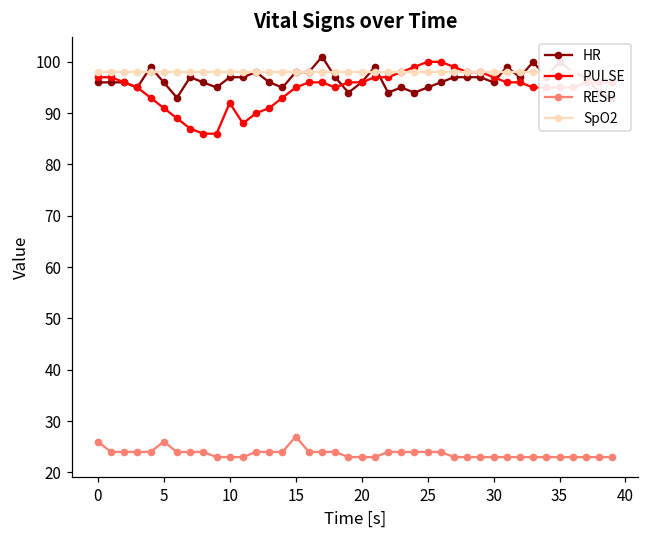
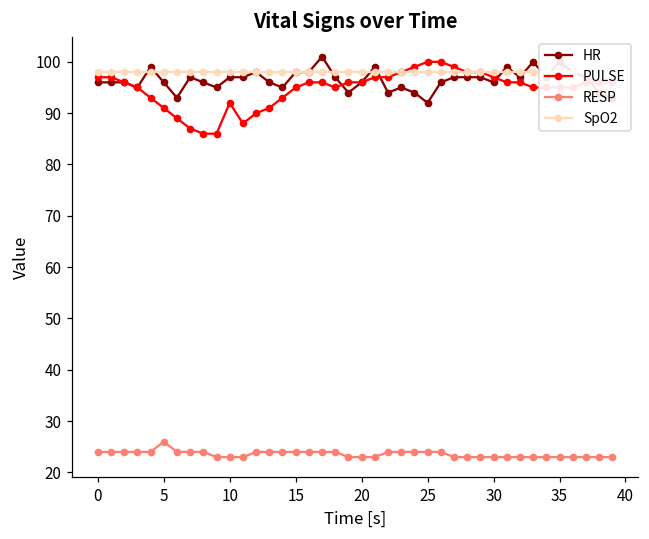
RESP, 0: 26 -> 24
RESP, 15: 27 -> 24
HR, 25: 95 -> 92
